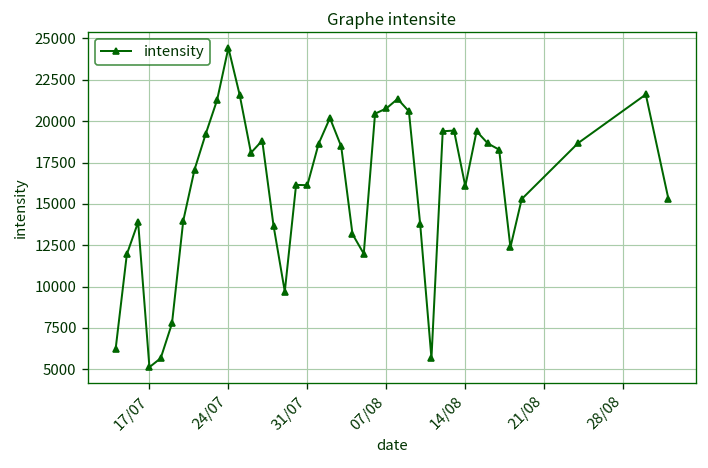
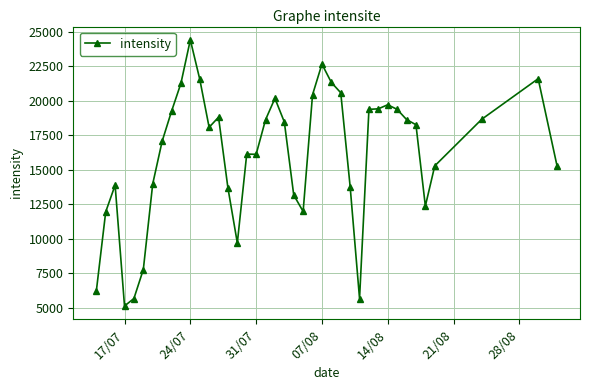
07/08: 20800 -> 22700
14/08: 16100 -> 19700
